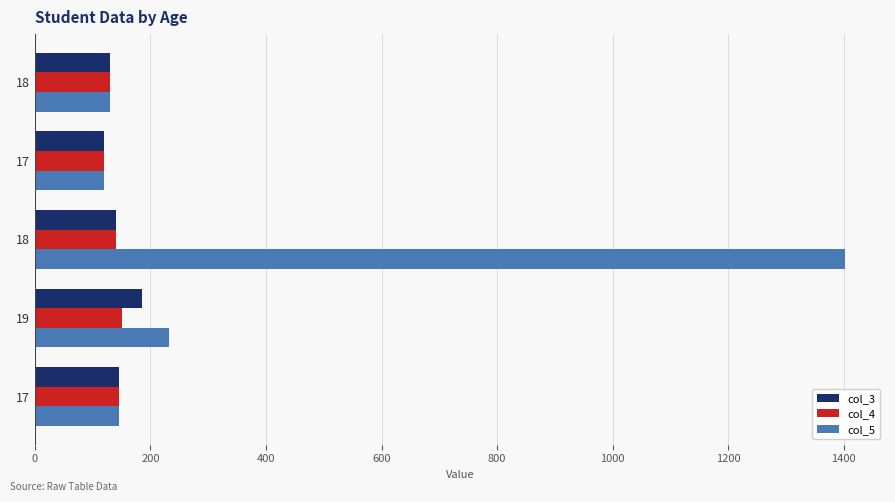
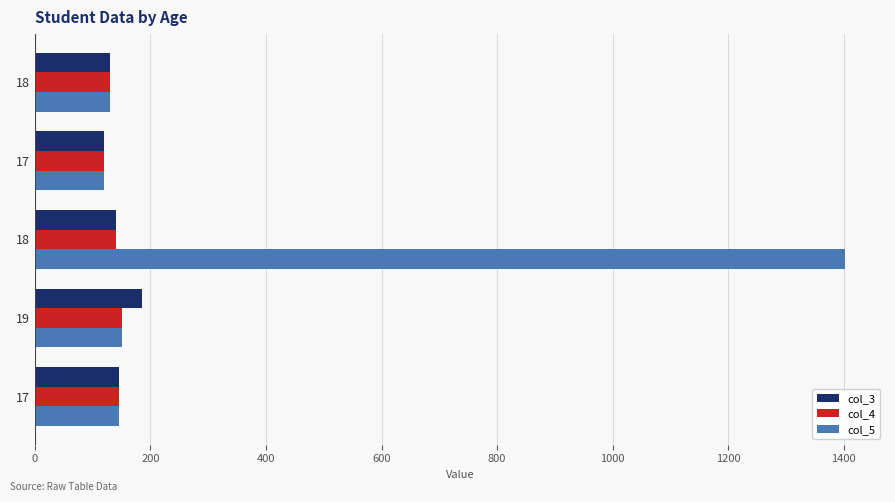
col_5, 19: 230 -> 150
